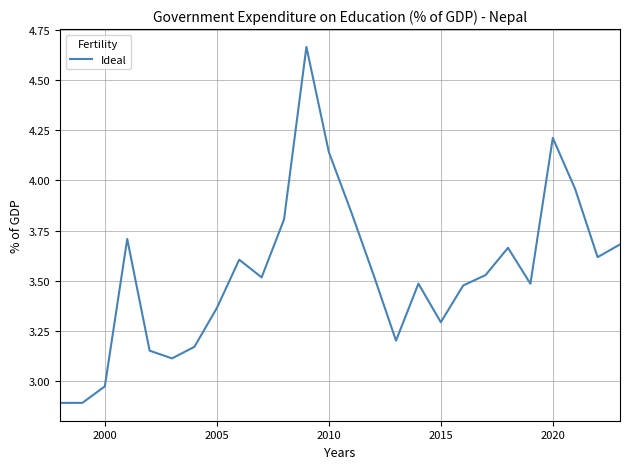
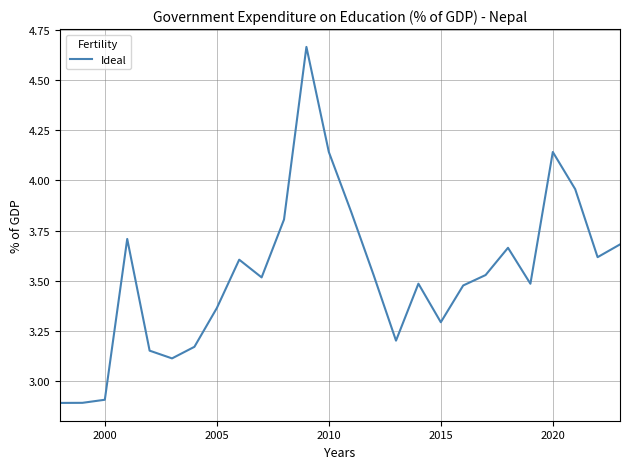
2000: 2.98 -> 2.91
2020: 4.21 -> 4.14
